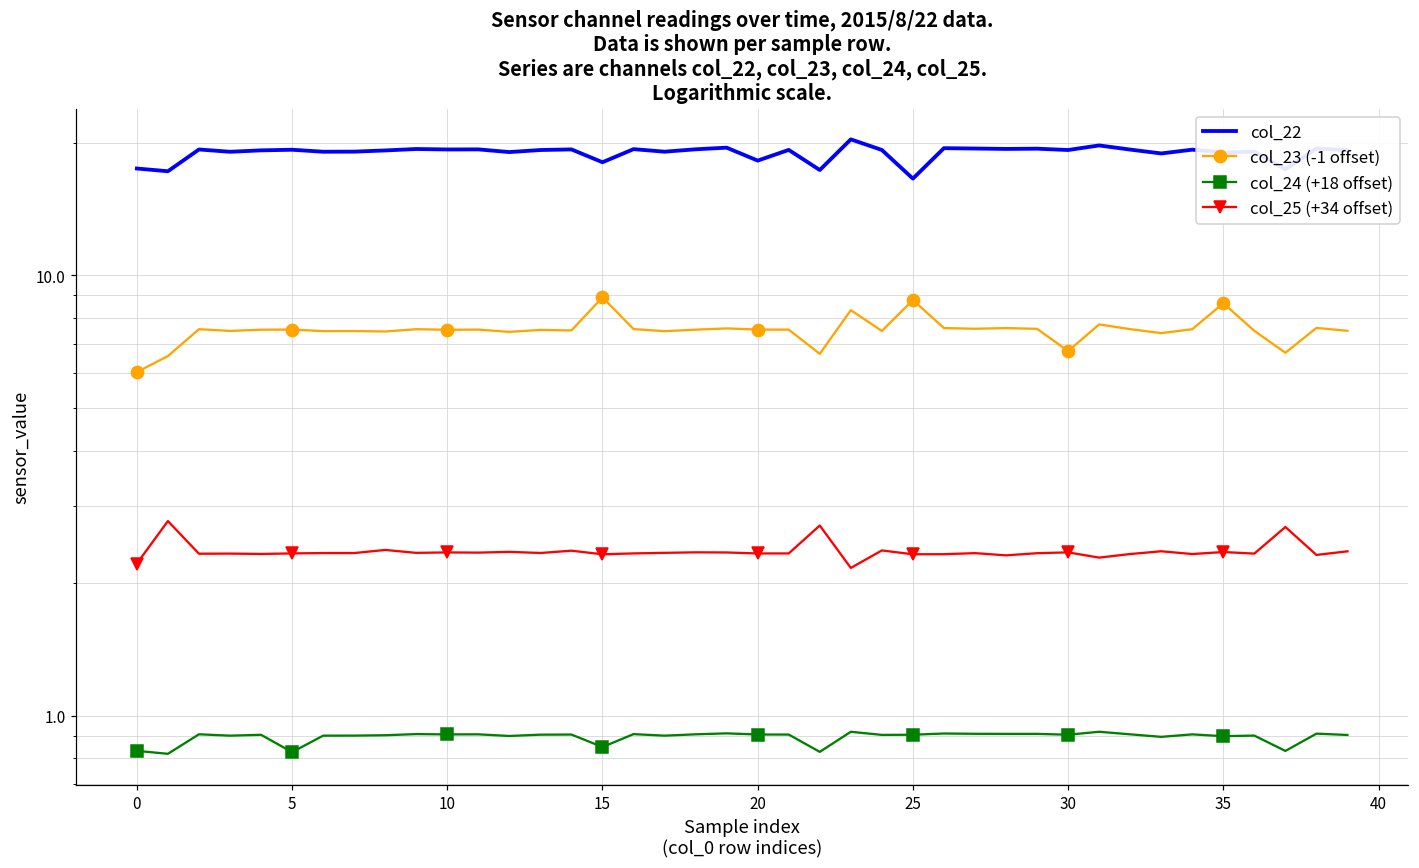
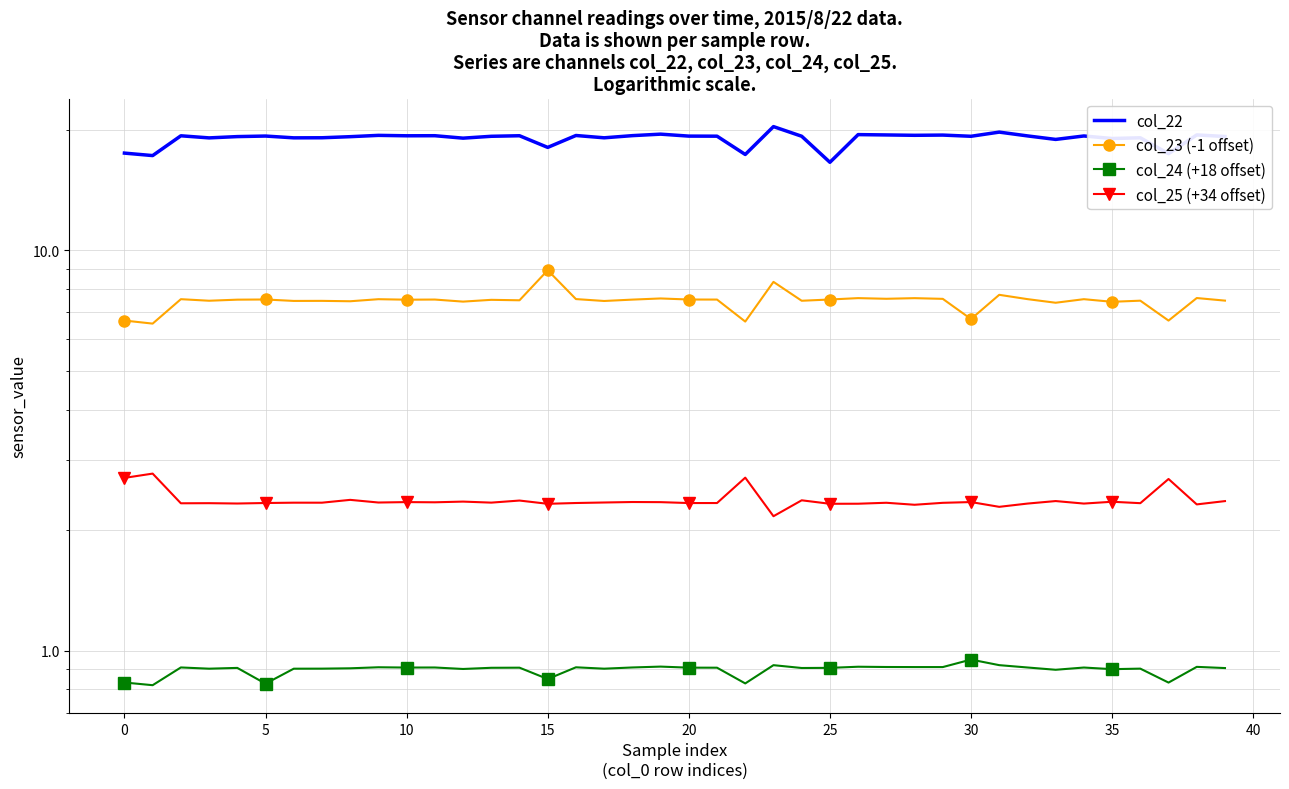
col_23 (-1 offset), 0: 6.0 -> 6.7
col_25 (+34 offset), 0: 2.2 -> 2.7
col_22, 20: 18 -> 19
col_23 (-1 offset), 25: 8.8 -> 7.5
col_24 (+18 offset), 30: 0.91 -> 0.95
col_23 (-1 offset), 35: 8.6 -> 7.4
